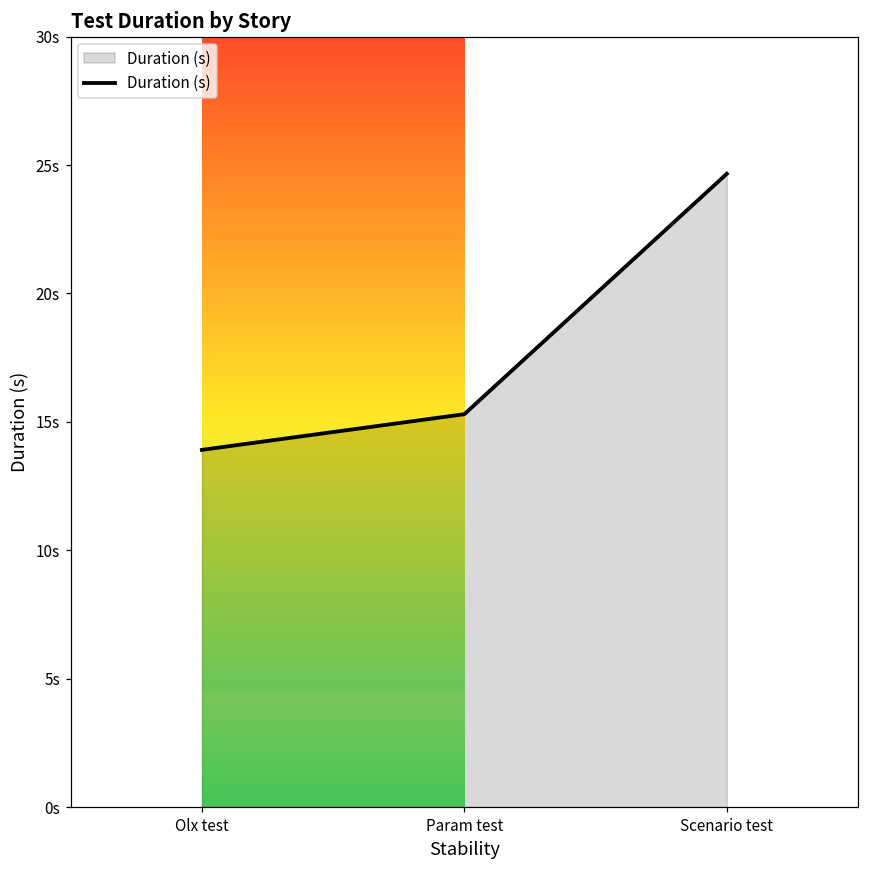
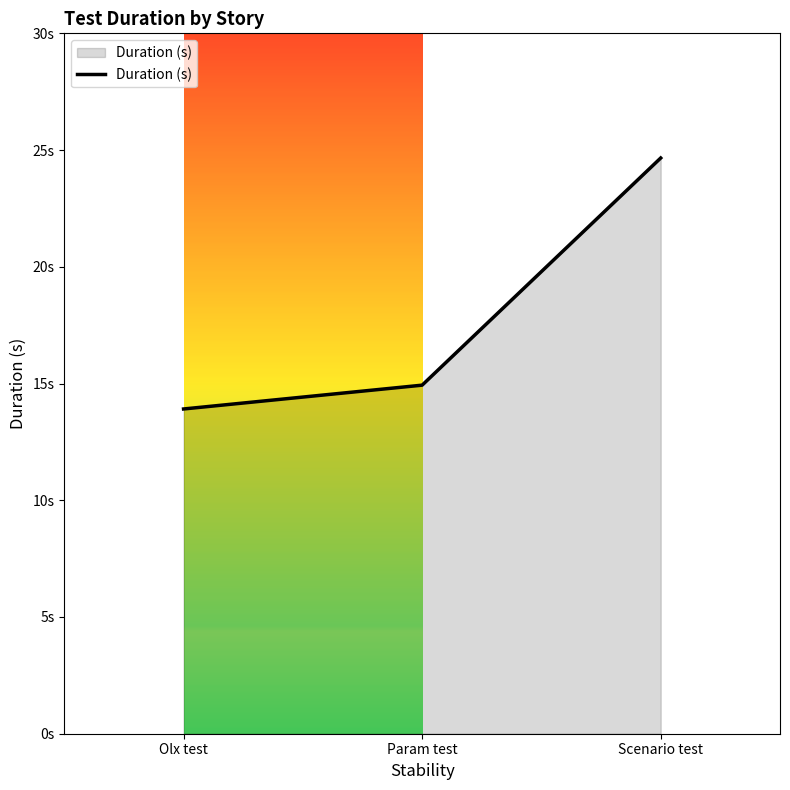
Param test: 15.3s -> 14.9s
